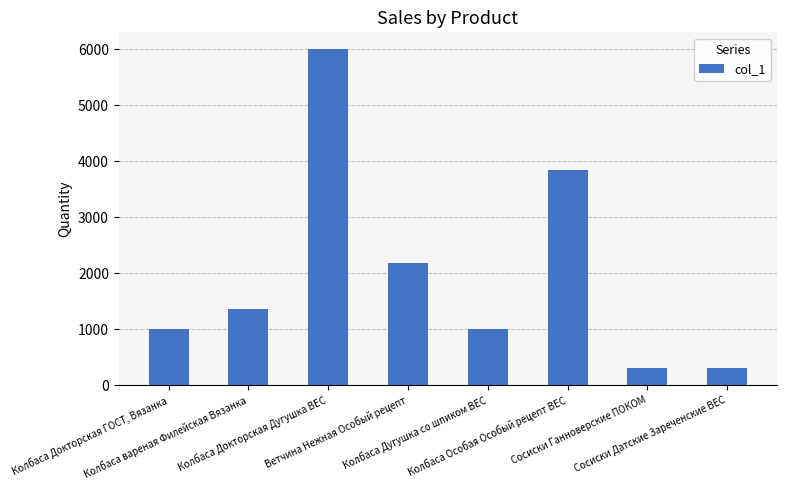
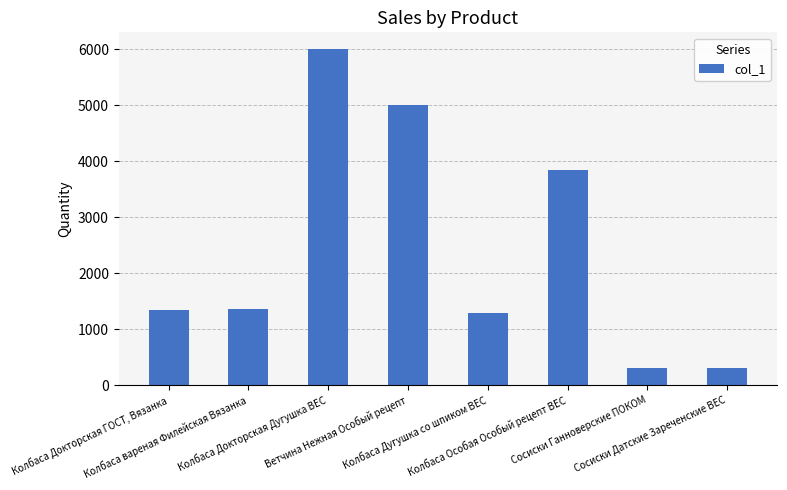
Колбаса Докторская ГОСТ, Вязанка: 1000 -> 1300
Ветчина Нежная Особый рецепт: 2200 -> 5000
Колбаса Дугушка со шпиком ВЕС: 1000 -> 1300
